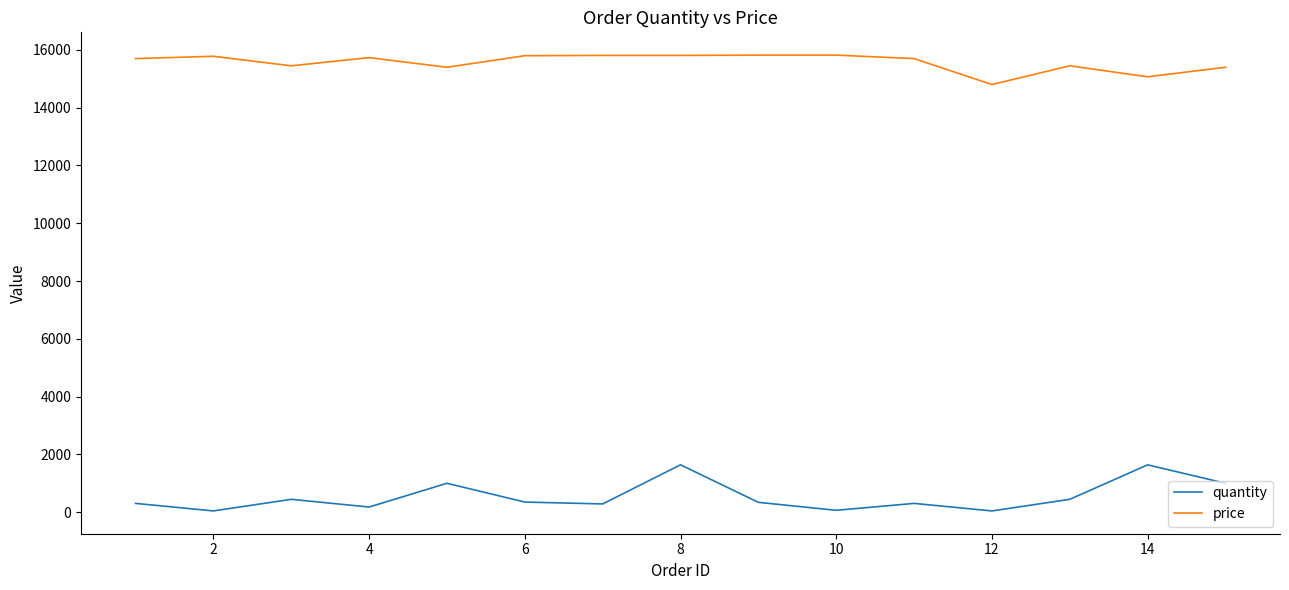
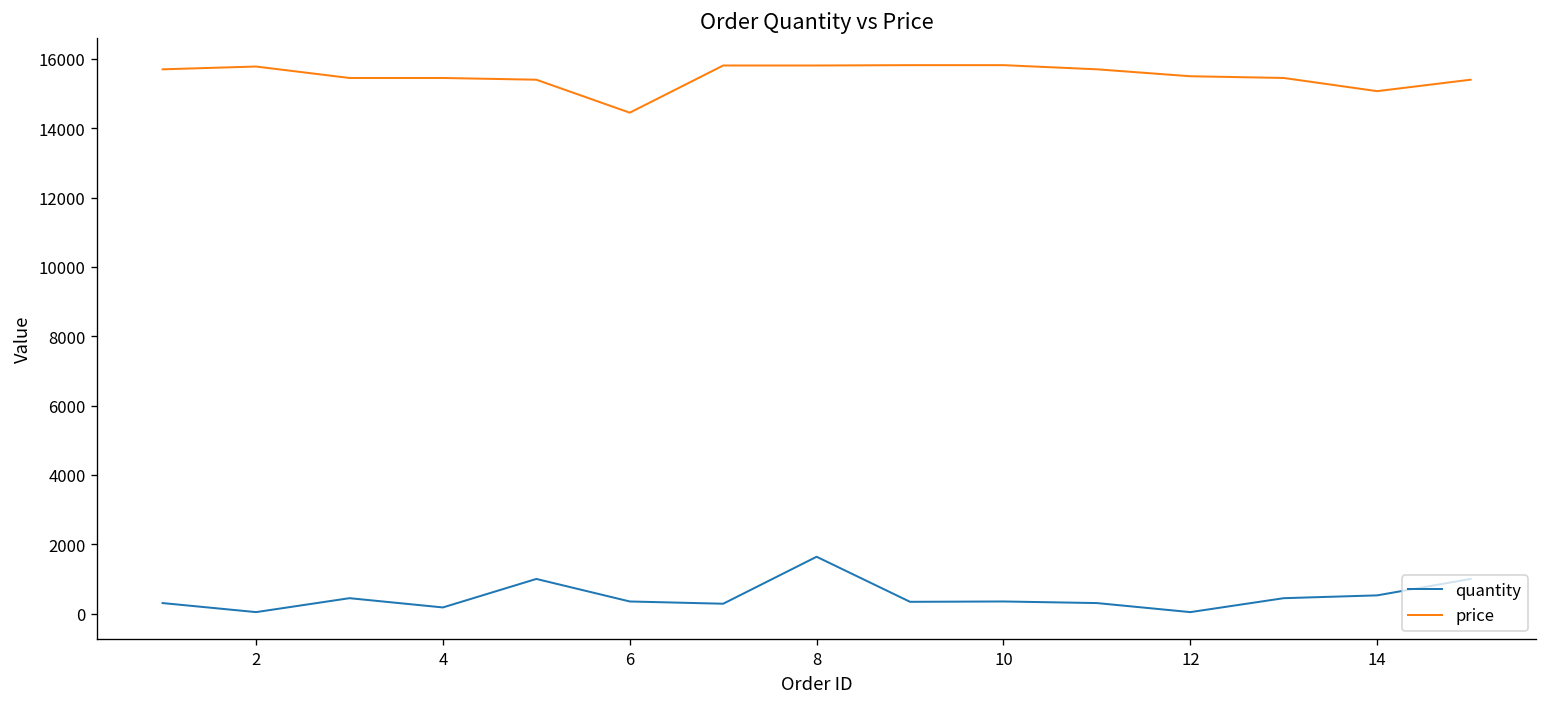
price, 4: 15700 -> 15500
price, 6: 15800 -> 14400
quantity, 10: 100 -> 400
price, 12: 14800 -> 15500
quantity, 14: 1600 -> 500
